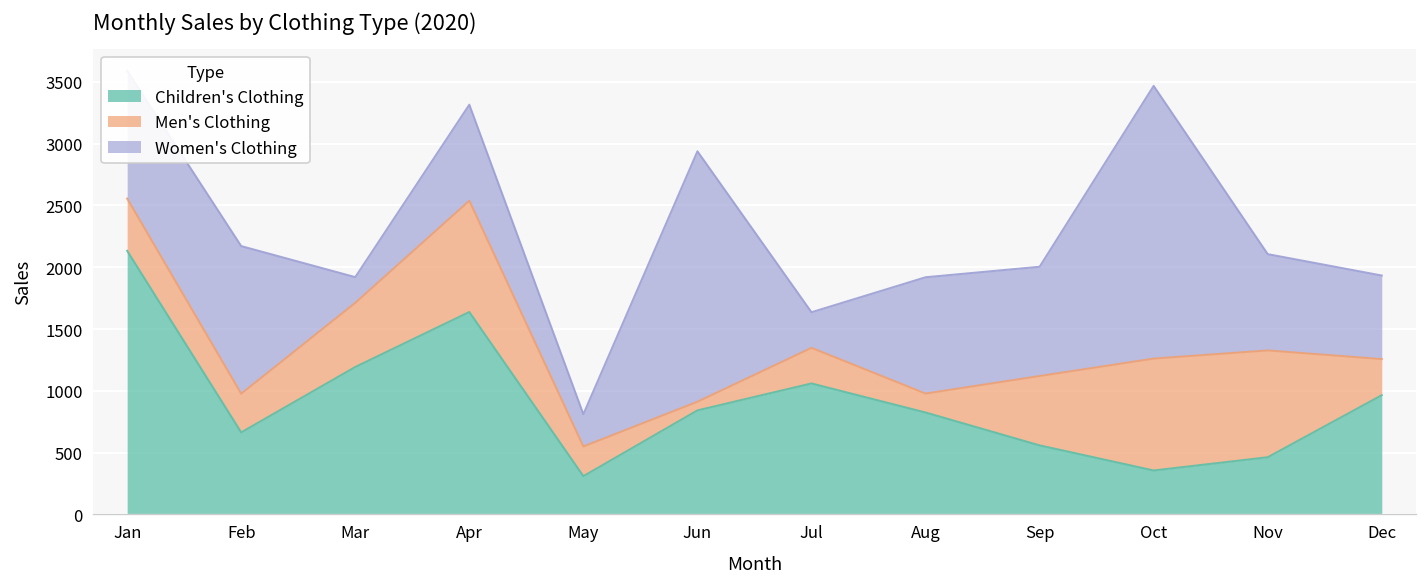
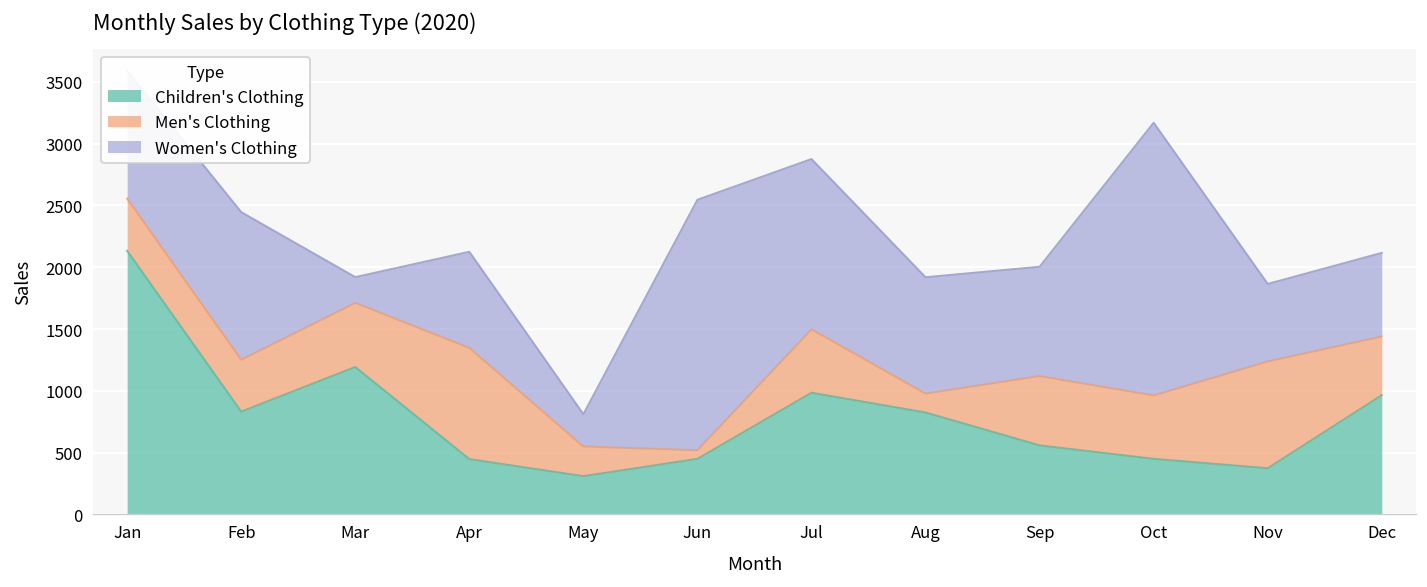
Children's Clothing, Feb: 660 -> 830
Men's Clothing, Feb: 310 -> 420
Children's Clothing, Apr: 1640 -> 450
Children's Clothing, Jun: 840 -> 450
Children's Clothing, Jul: 1060 -> 990
Men's Clothing, Jul: 290 -> 510
Women's Clothing, Jul: 290 -> 1380
Children's Clothing, Oct: 360 -> 450
Men's Clothing, Oct: 910 -> 510
Children's Clothing, Nov: 460 -> 370
Women's Clothing, Nov: 780 -> 630
Men's Clothing, Dec: 290 -> 480
